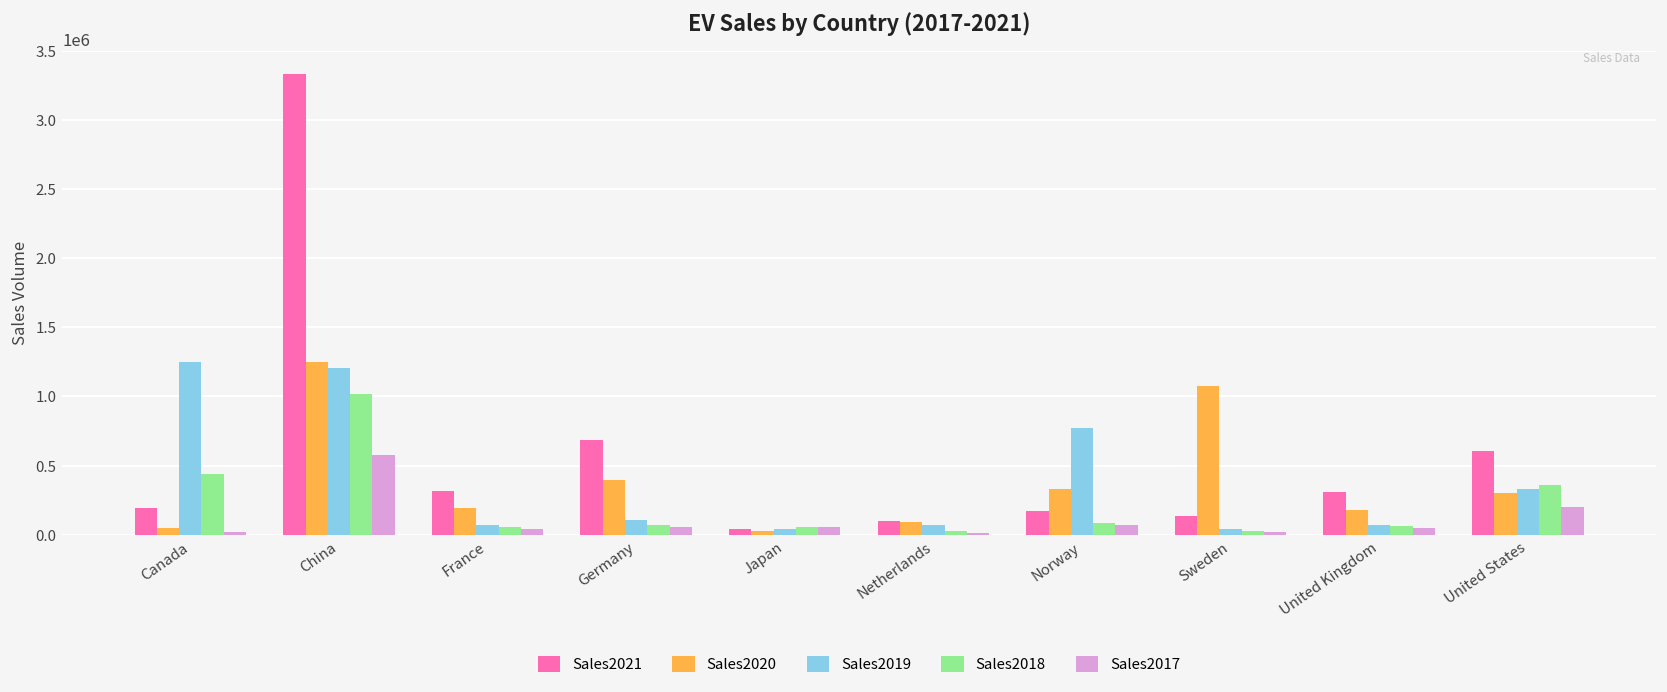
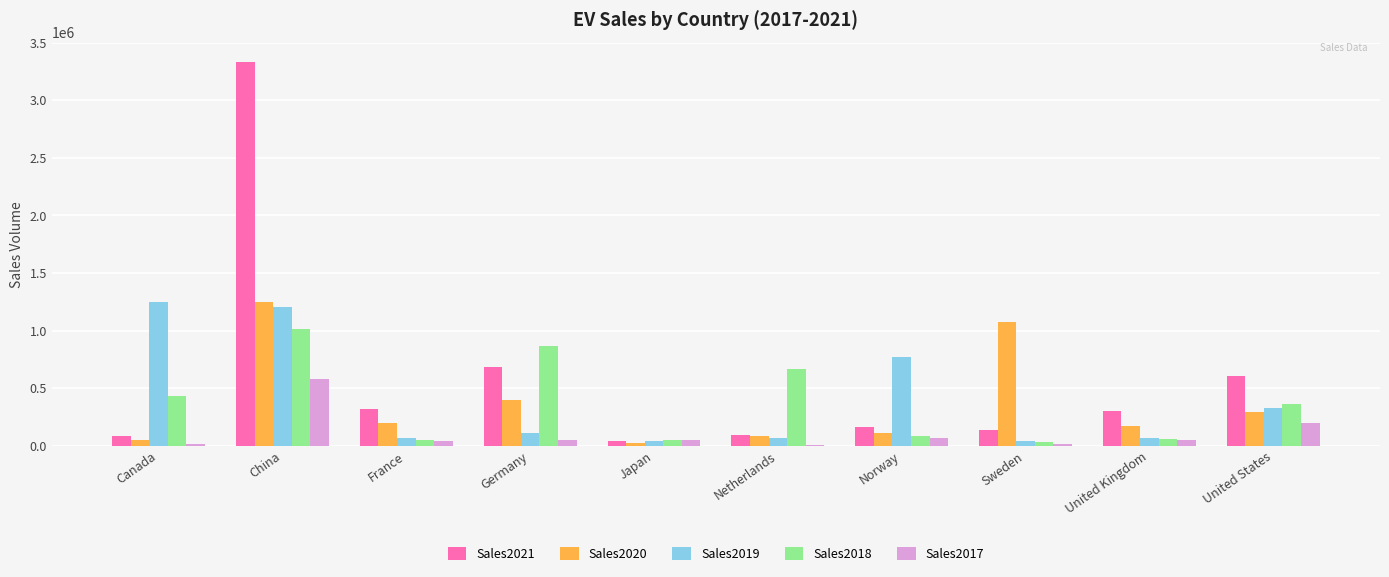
Sales2021, Canada: 190000 -> 90000
Sales2018, Germany: 70000 -> 860000
Sales2018, Netherlands: 30000 -> 670000
Sales2020, Norway: 330000 -> 110000
